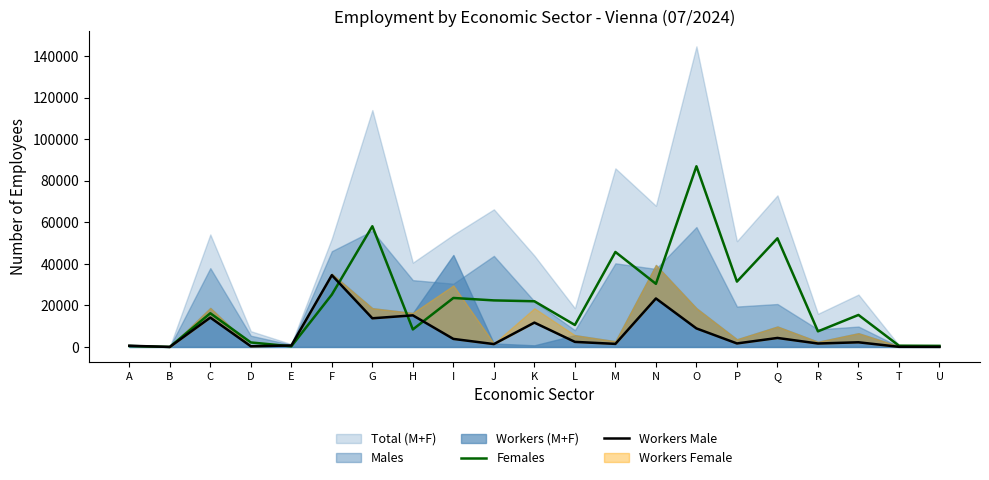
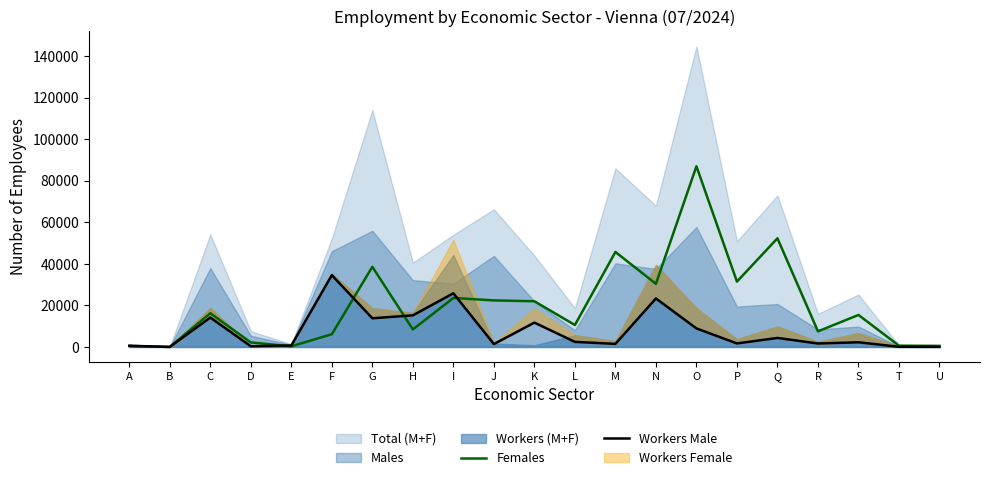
Females, F: 25000 -> 6000
Females, G: 58000 -> 39000
Workers Male, I: 4000 -> 26000
